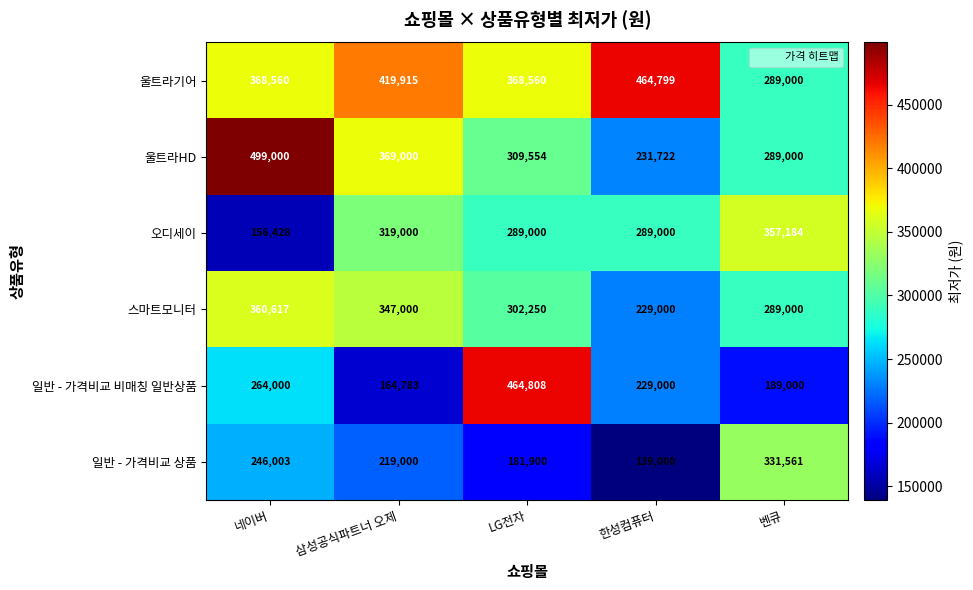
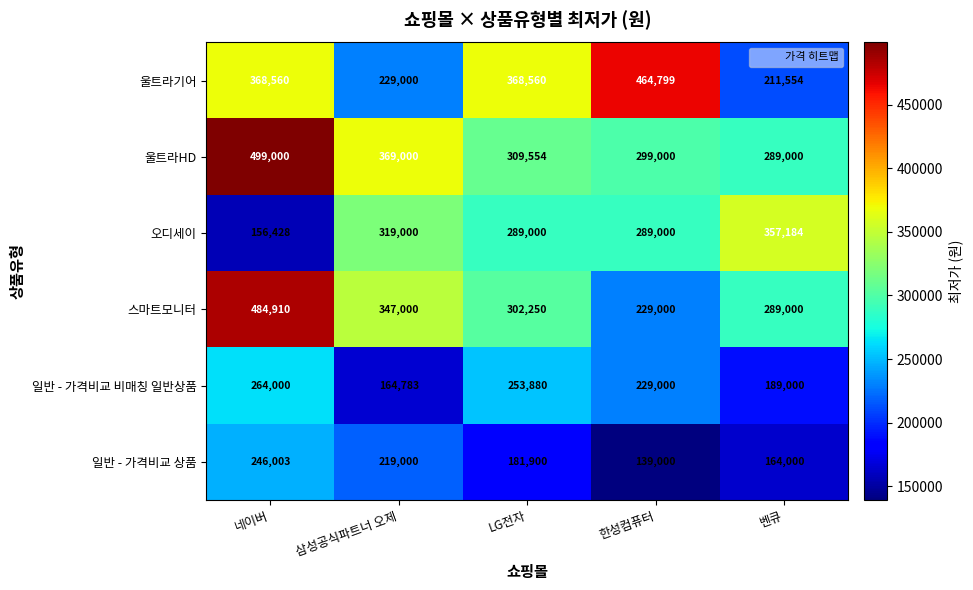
울트라기어, 삼성공식파트너 오제: 419,915 -> 229,000
울트라기어, 벤큐: 289,000 -> 211,554
울트라HD, 한성컴퓨터: 231,722 -> 299,000
스마트모니터, 네이버: 360,617 -> 484,910
일반 - 가격비교 비매칭 일반상품, LG전자: 464,808 -> 253,880
일반 - 가격비교 상품, 벤큐: 331,561 -> 164,000
